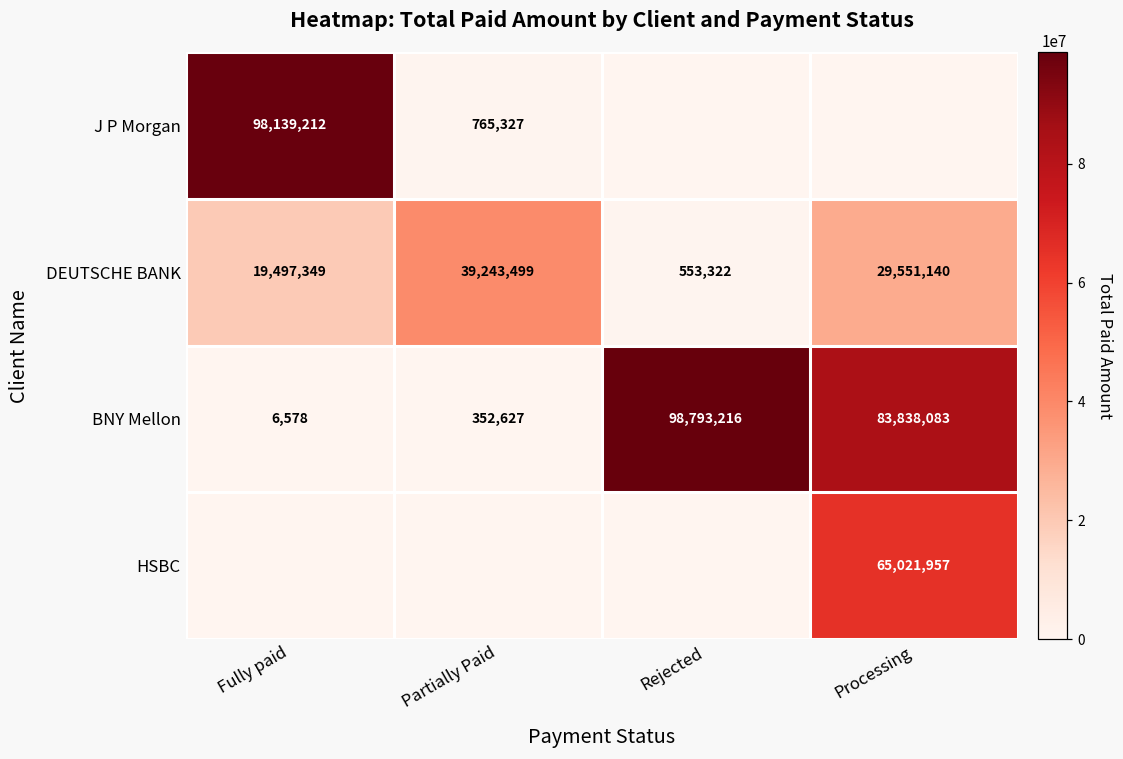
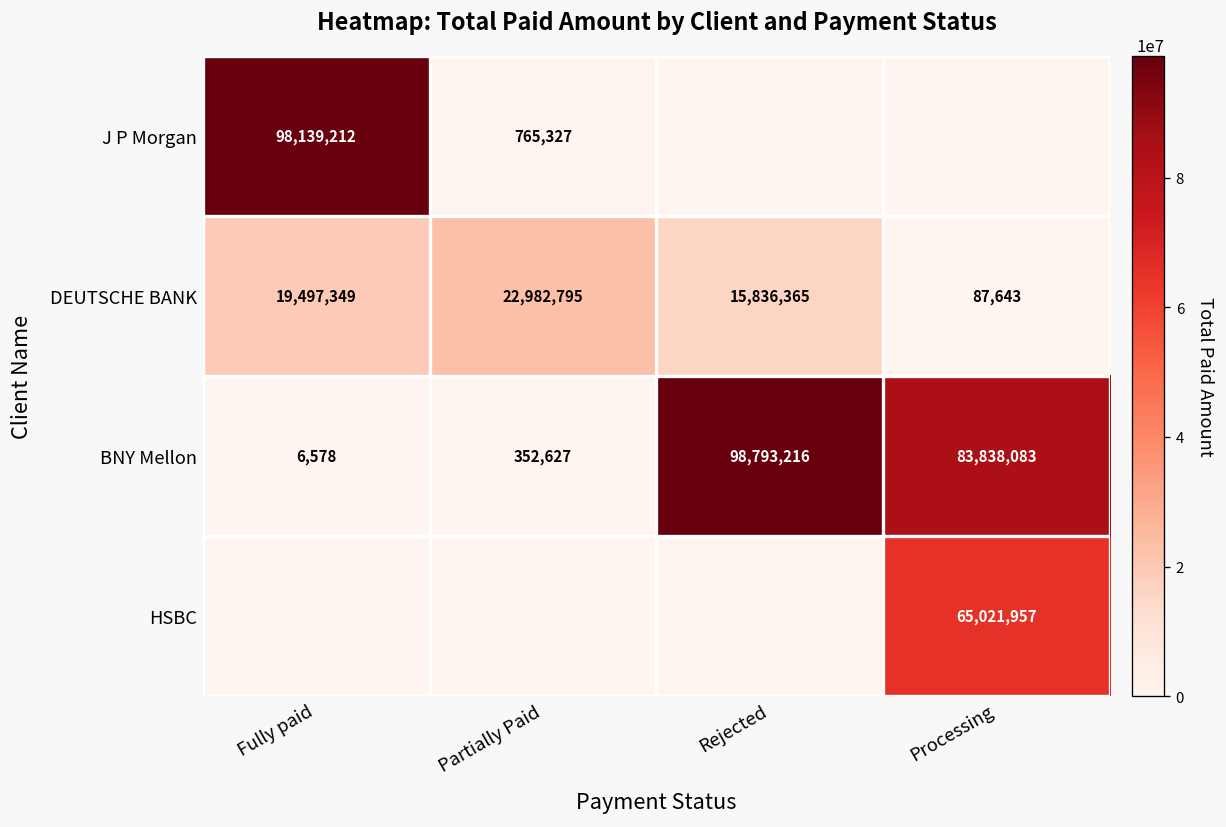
DEUTSCHE BANK, Partially Paid: 39,243,499 -> 22,982,795
DEUTSCHE BANK, Rejected: 553,322 -> 15,836,365
DEUTSCHE BANK, Processing: 29,551,140 -> 87,643
